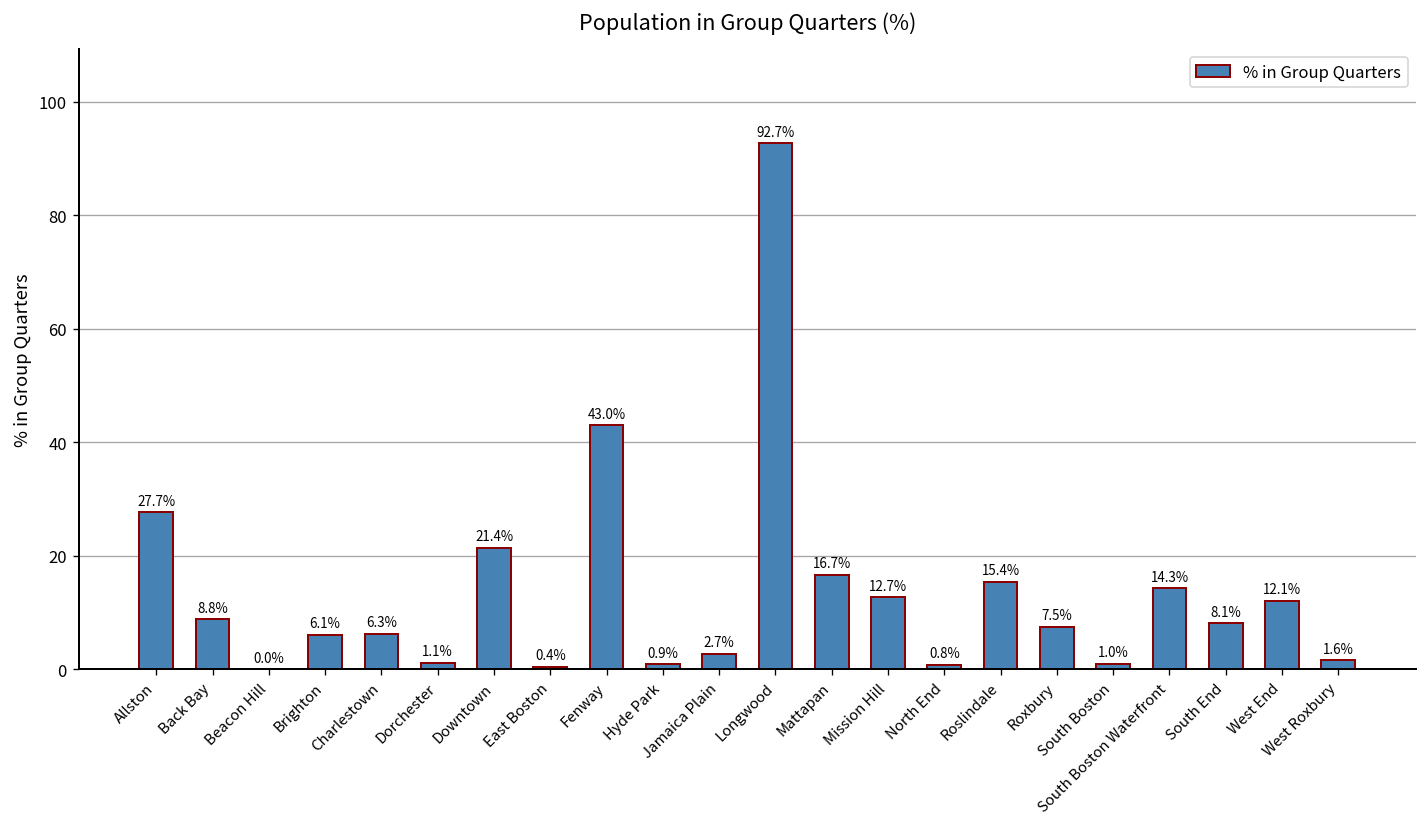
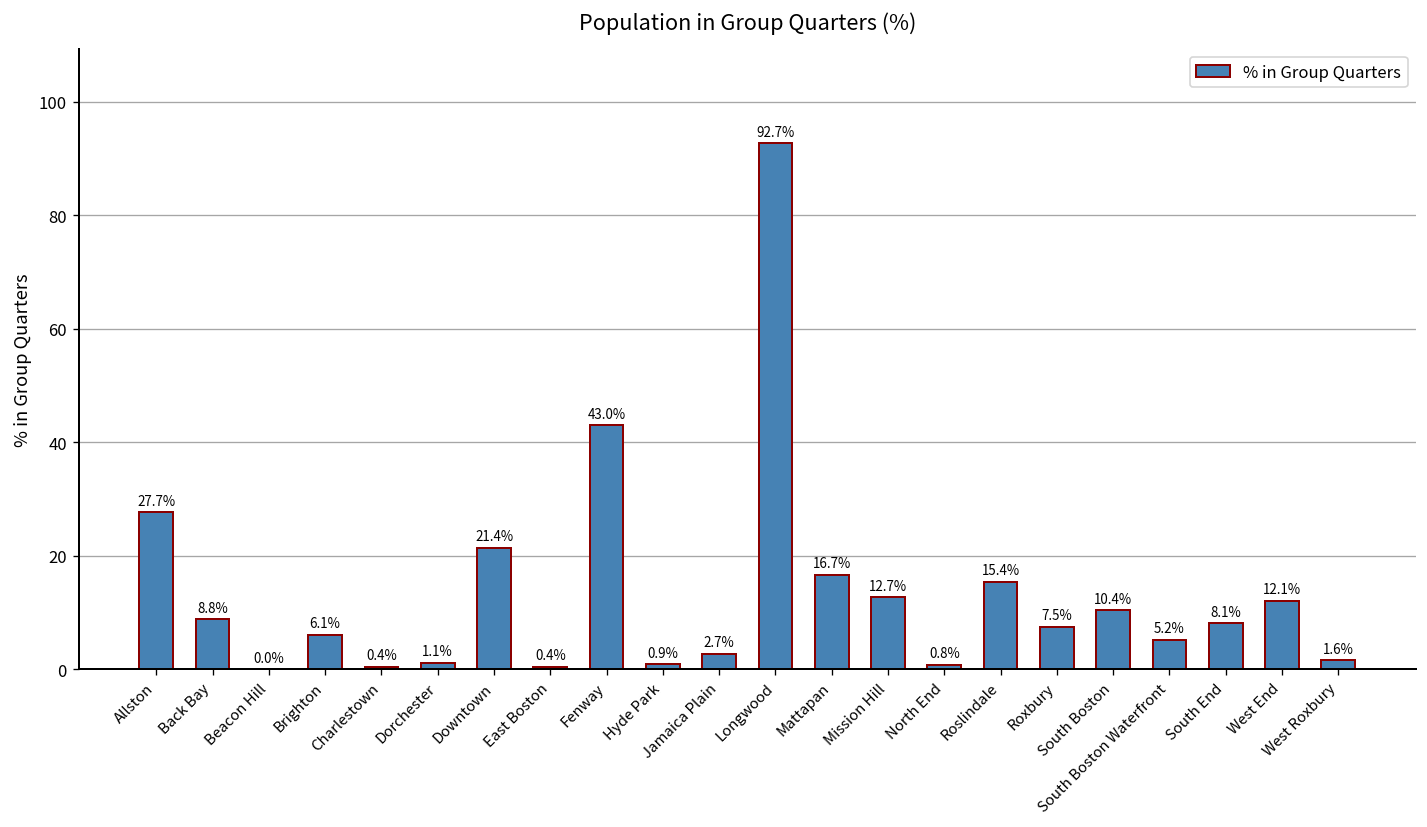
Charlestown: 6.3% -> 0.4%
South Boston: 1.0% -> 10.4%
South Boston Waterfront: 14.3% -> 5.2%
